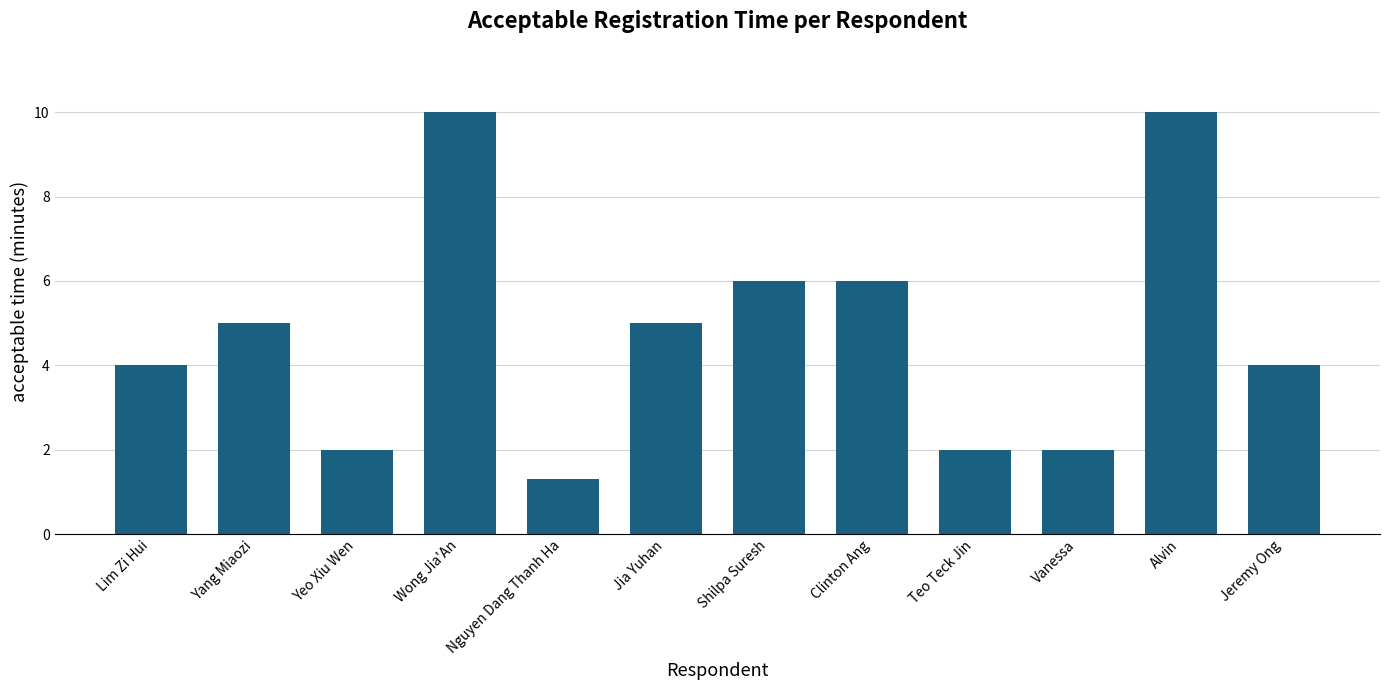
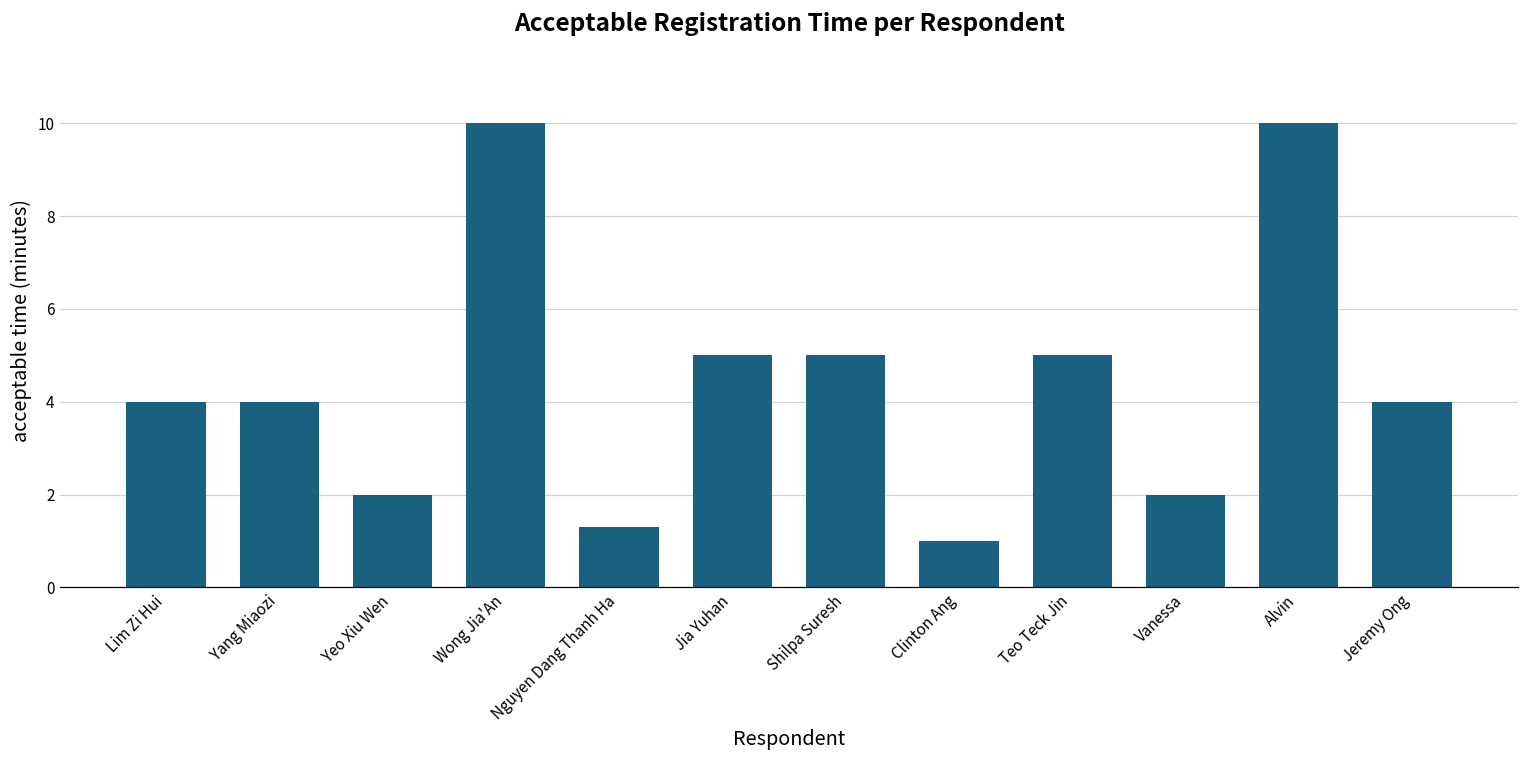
Yang Miaozi: 5 -> 4
Shilpa Suresh: 6 -> 5
Clinton Ang: 6 -> 1
Teo Teck Jin: 2 -> 5
